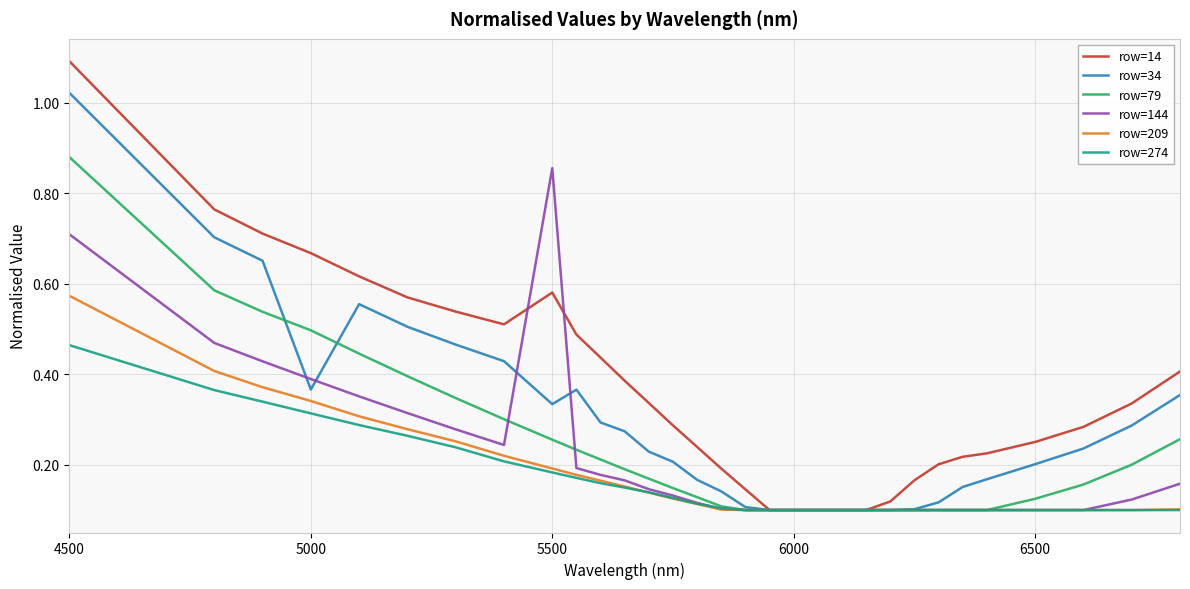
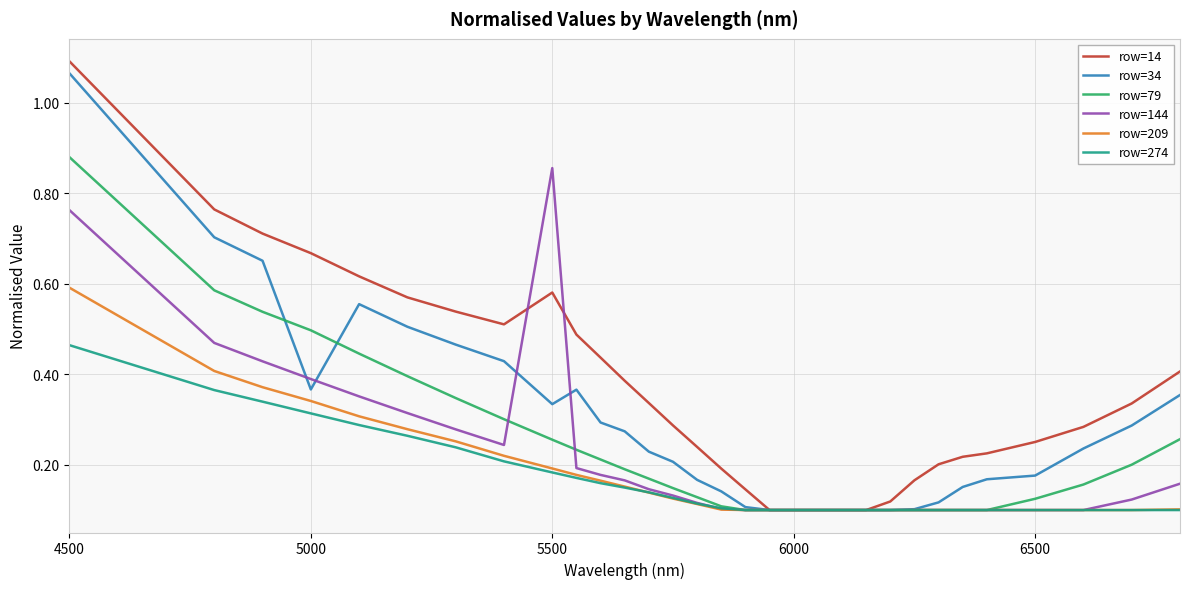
row=34, 4500: 1.02 -> 1.07
row=144, 4500: 0.71 -> 0.76
row=209, 4500: 0.57 -> 0.59
row=34, 6500: 0.20 -> 0.18
